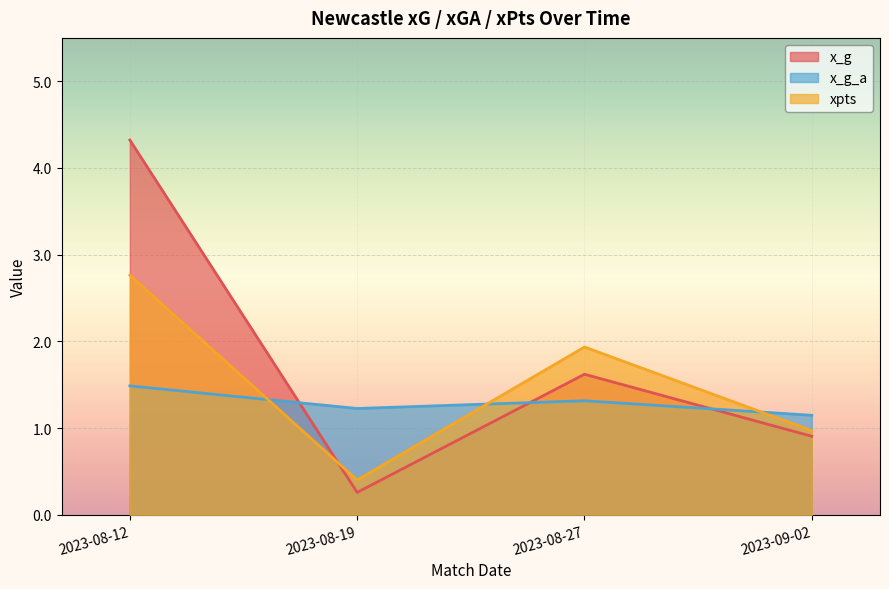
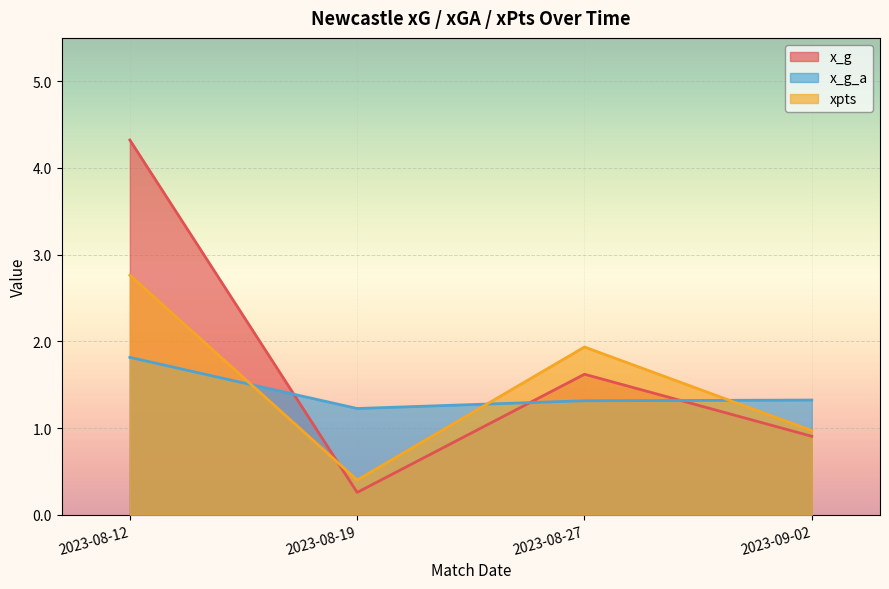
x_g_a, 2023-08-12: 1.5 -> 1.8
x_g_a, 2023-09-02: 1.1 -> 1.3
